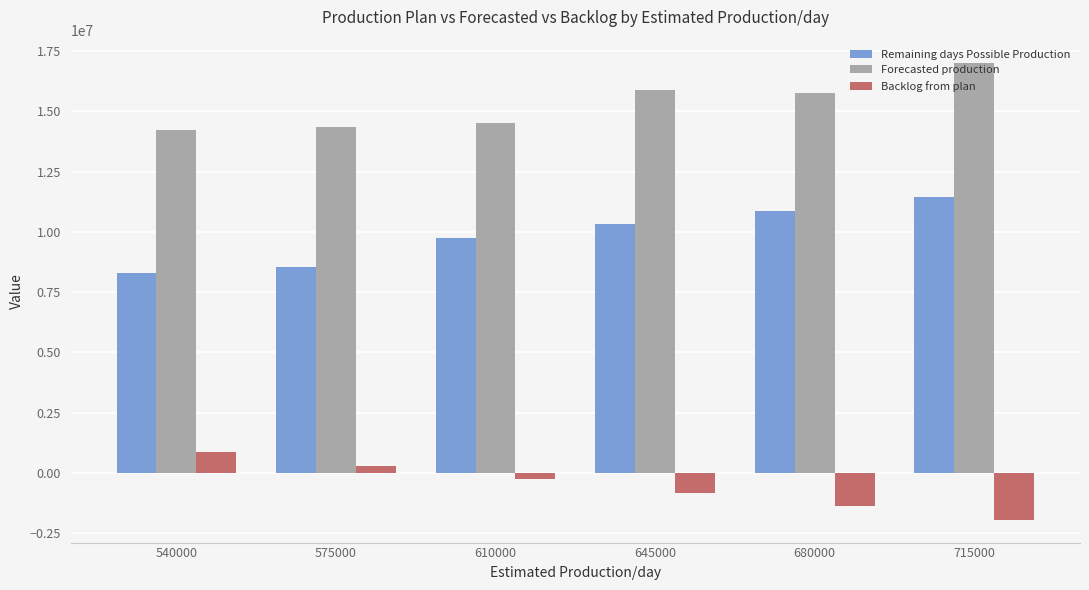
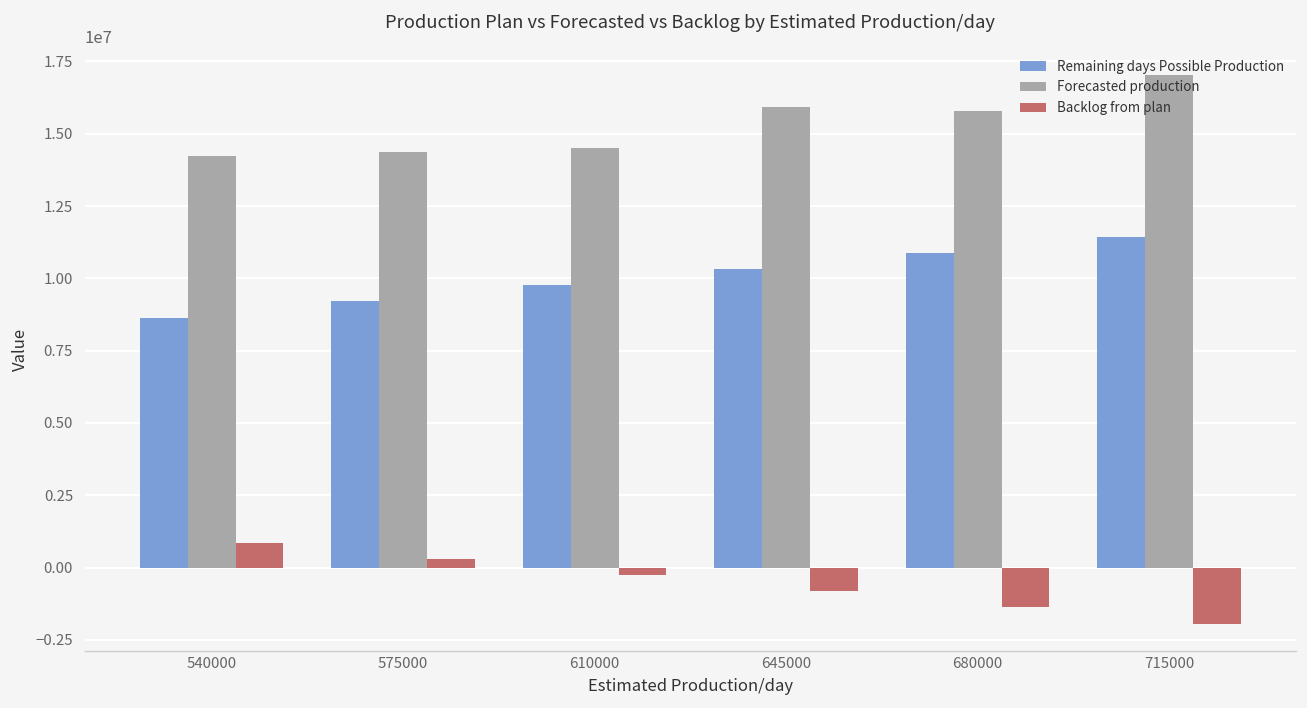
Remaining days Possible Production, 540000: 8300000 -> 8600000
Remaining days Possible Production, 575000: 8500000 -> 9200000
